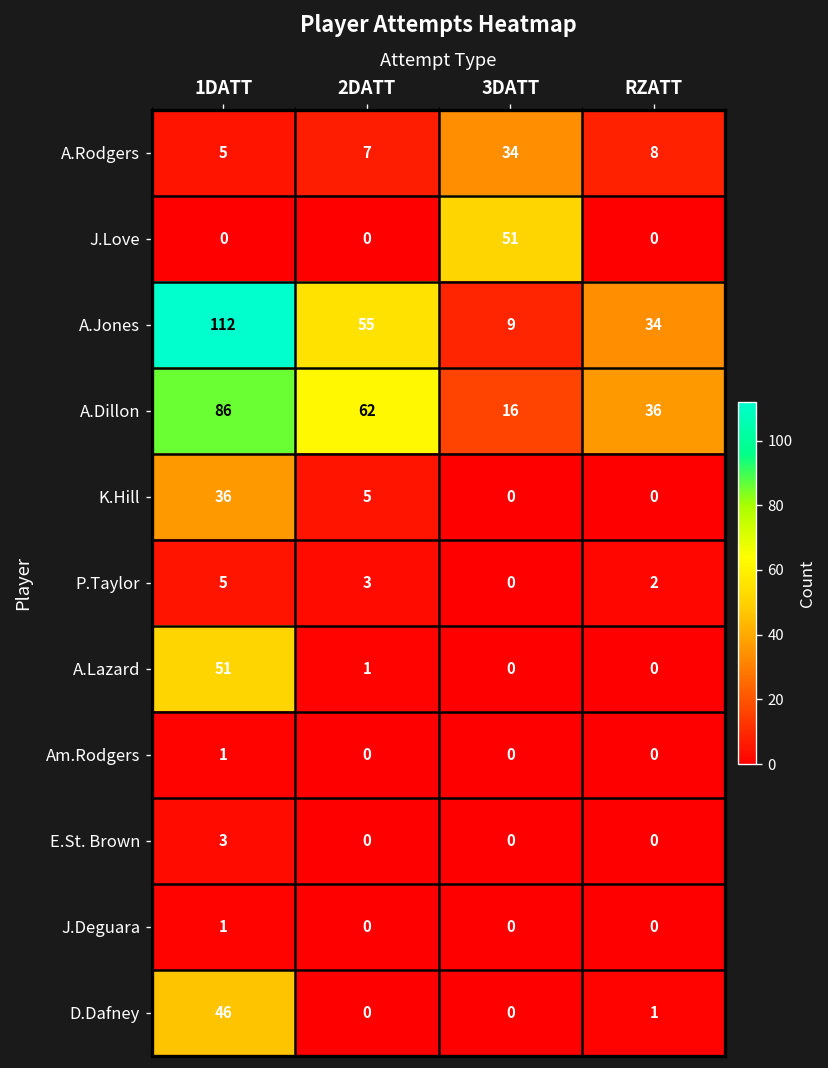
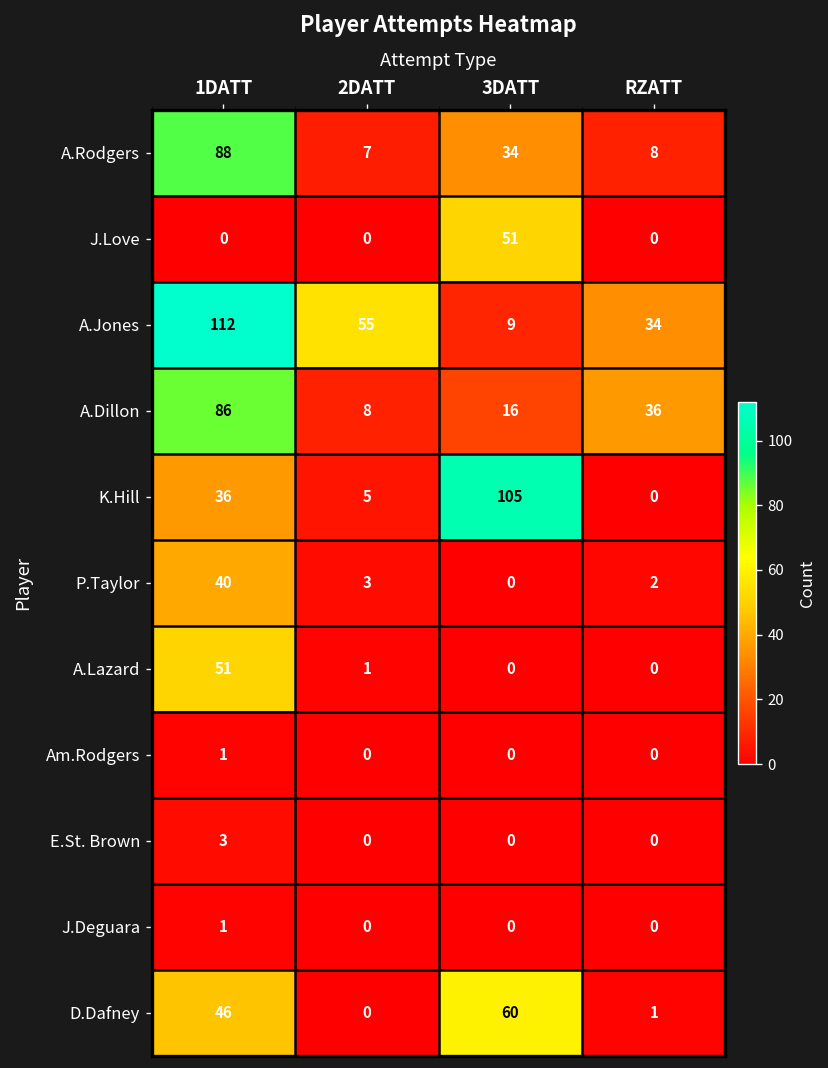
A.Rodgers, 1DATT: 5 -> 88
A.Dillon, 2DATT: 62 -> 8
K.Hill, 3DATT: 0 -> 105
P.Taylor, 1DATT: 5 -> 40
D.Dafney, 3DATT: 0 -> 60
